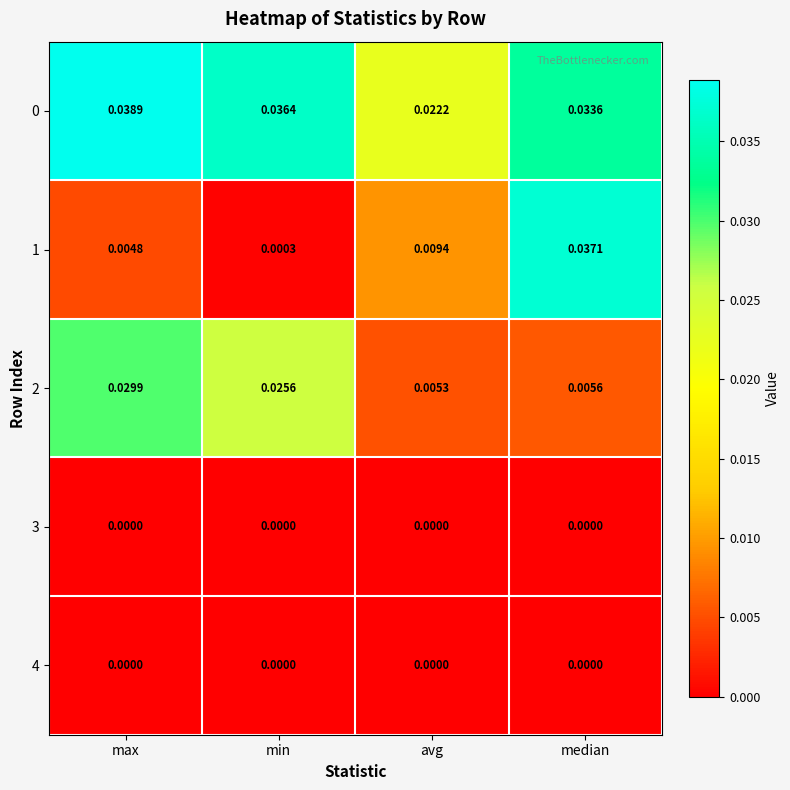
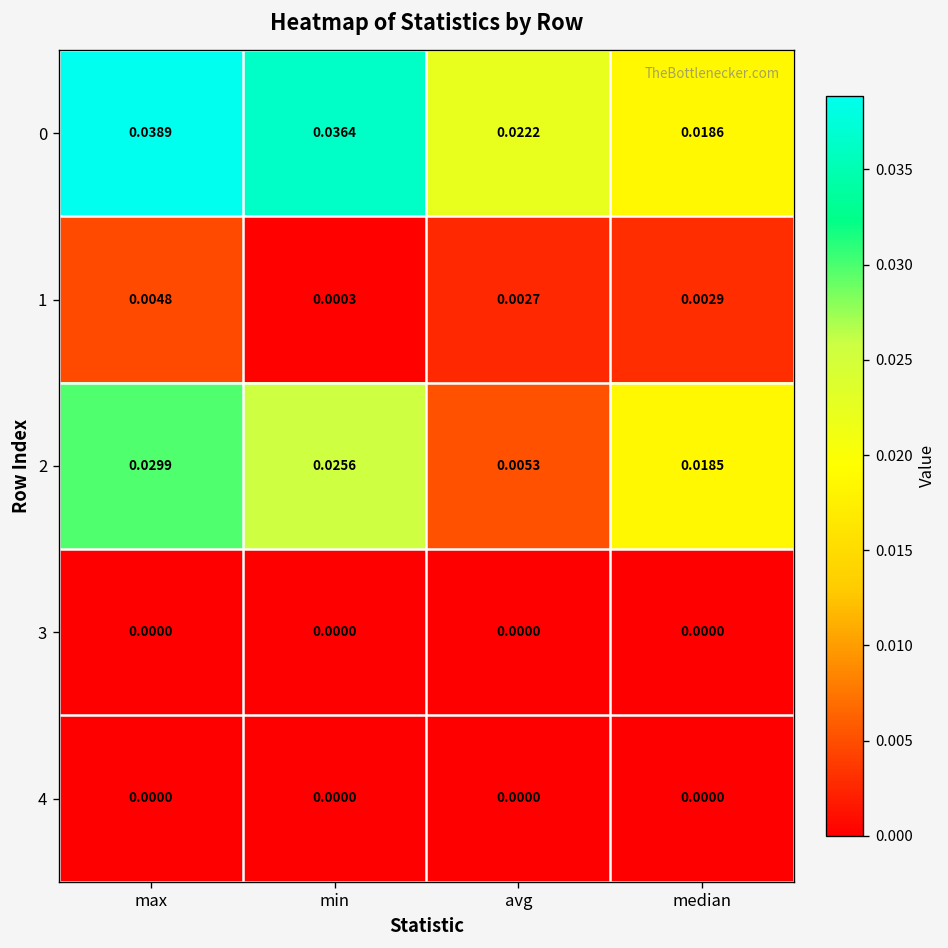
0, median: 0.0336 -> 0.0186
1, avg: 0.0094 -> 0.0027
1, median: 0.0371 -> 0.0029
2, median: 0.0056 -> 0.0185
